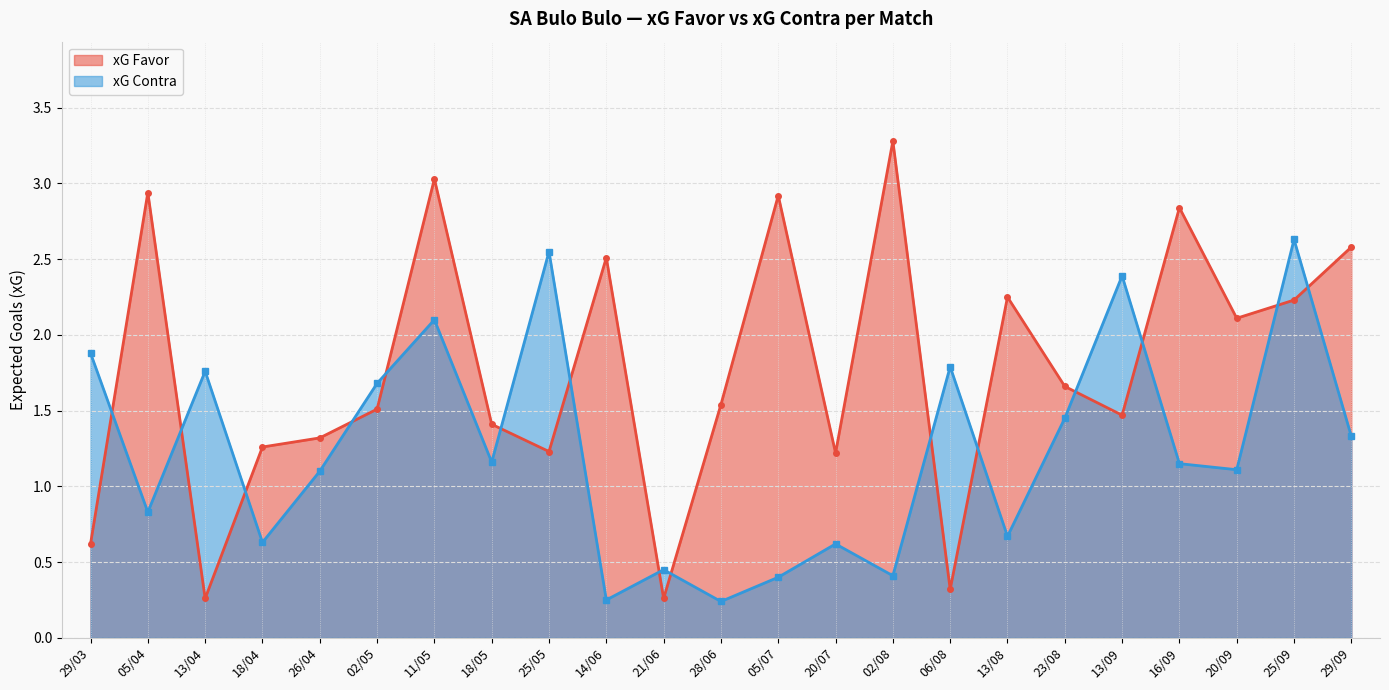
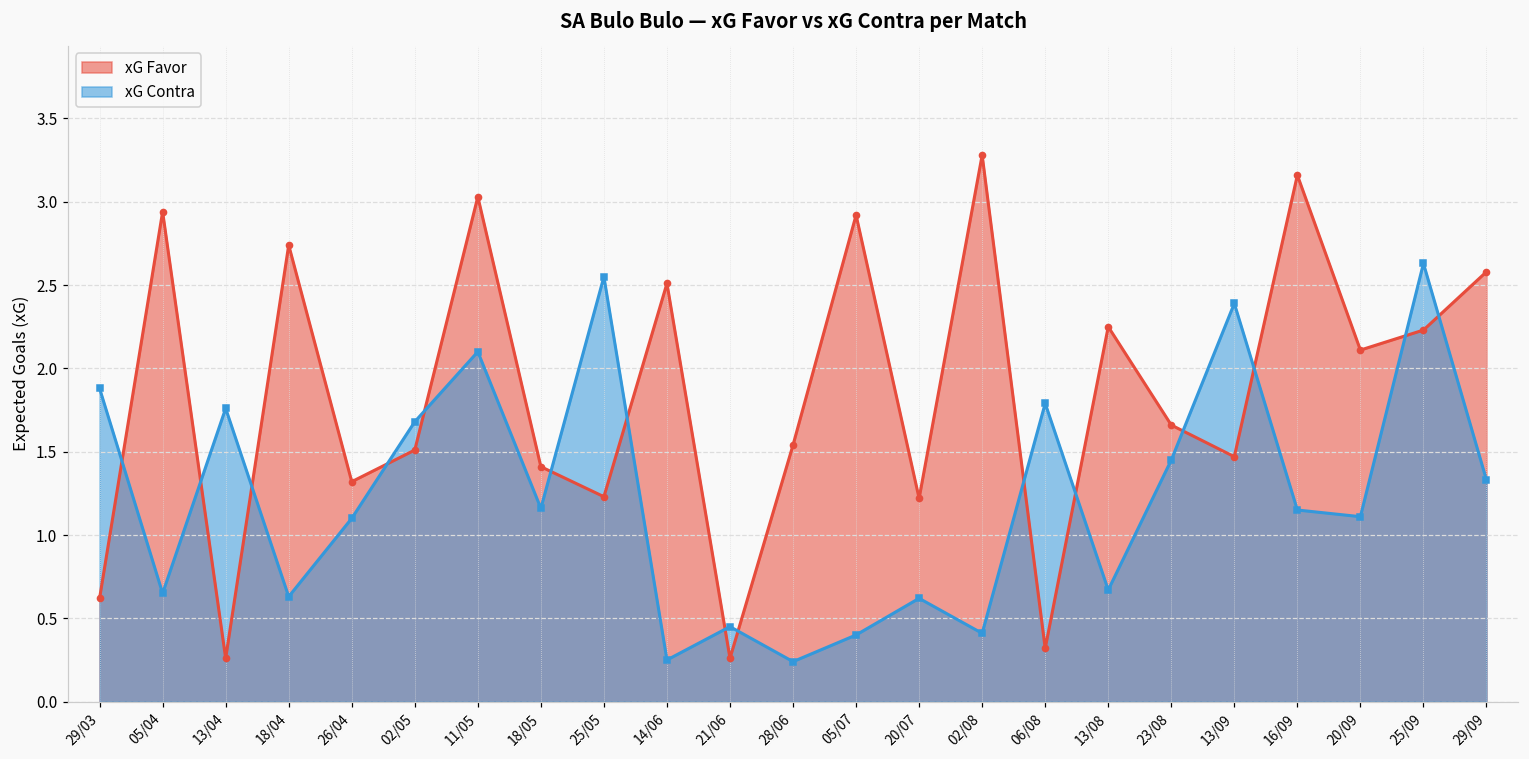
xG Contra, 05/04: 0.83 -> 0.65
xG Favor, 18/04: 1.26 -> 2.74
xG Favor, 16/09: 2.84 -> 3.16
